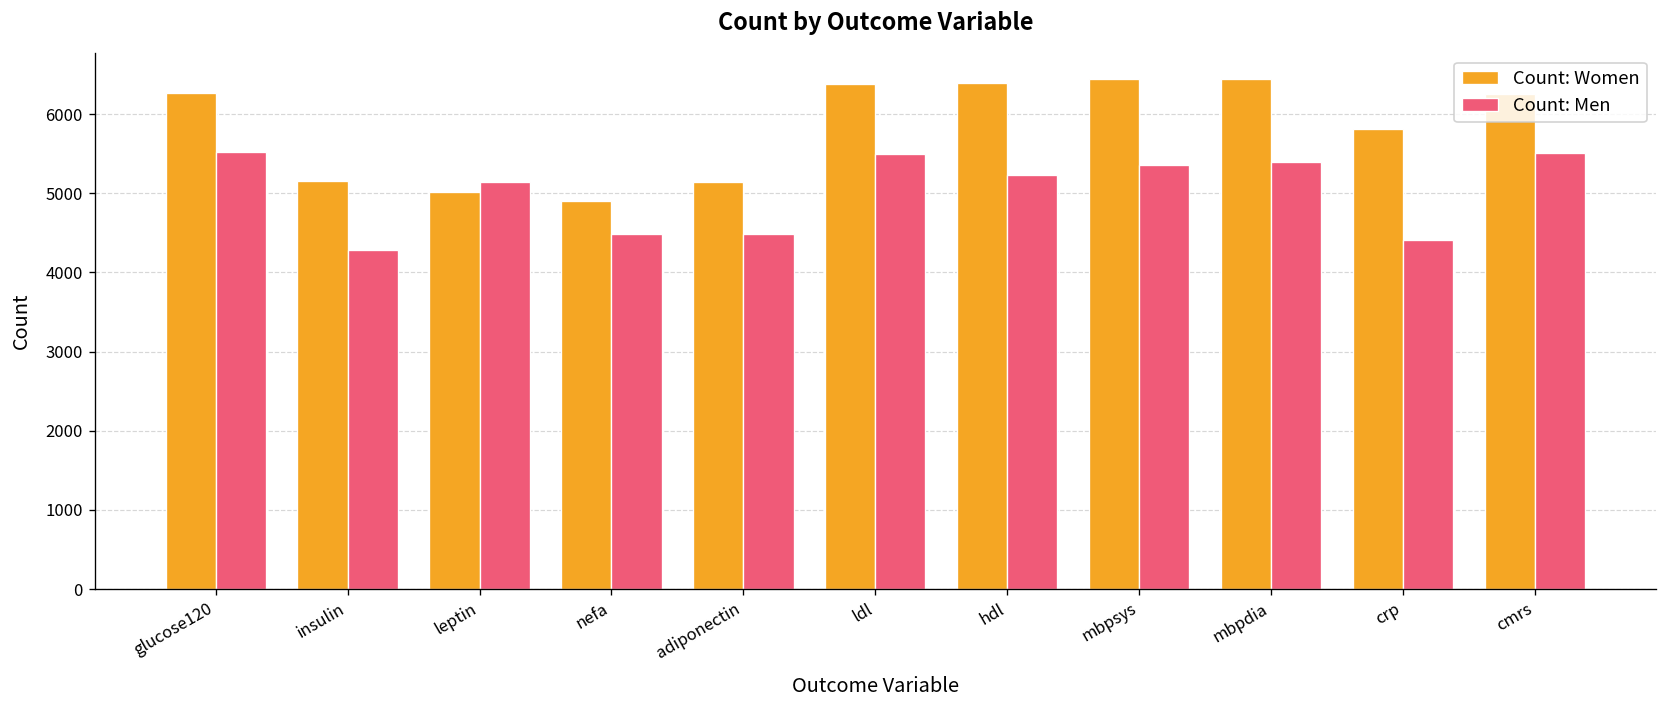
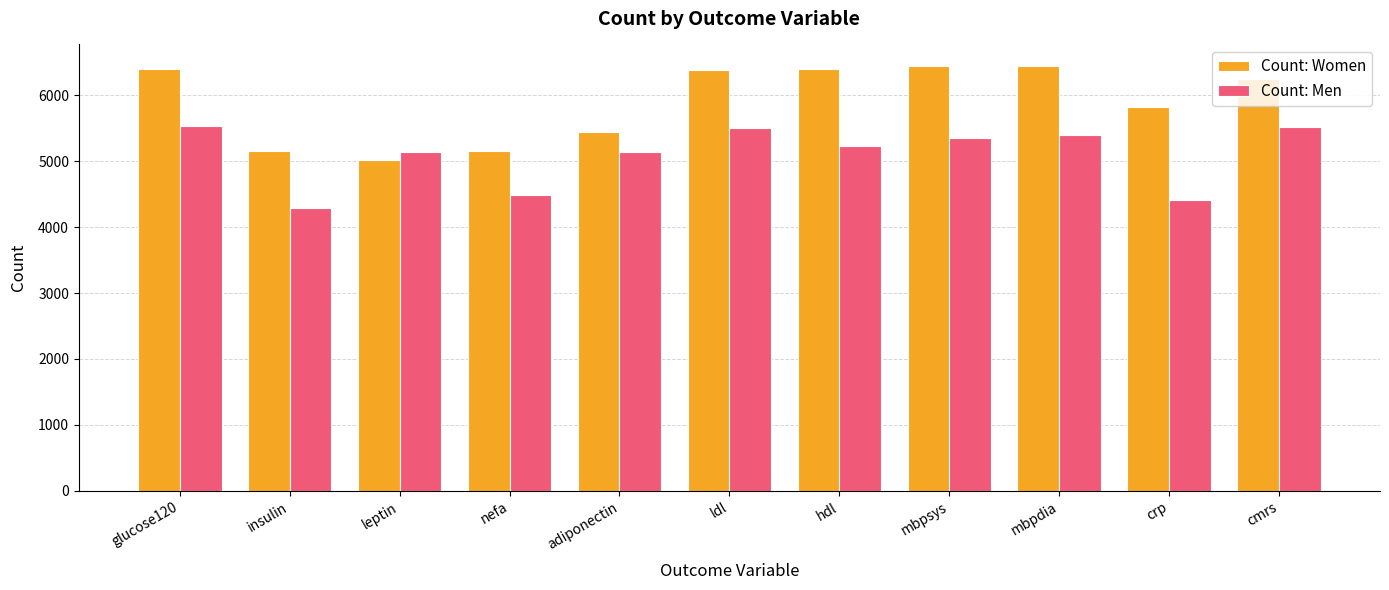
Count: Women, glucose120: 6300 -> 6400
Count: Women, nefa: 4900 -> 5200
Count: Women, adiponectin: 5100 -> 5400
Count: Men, adiponectin: 4500 -> 5100
